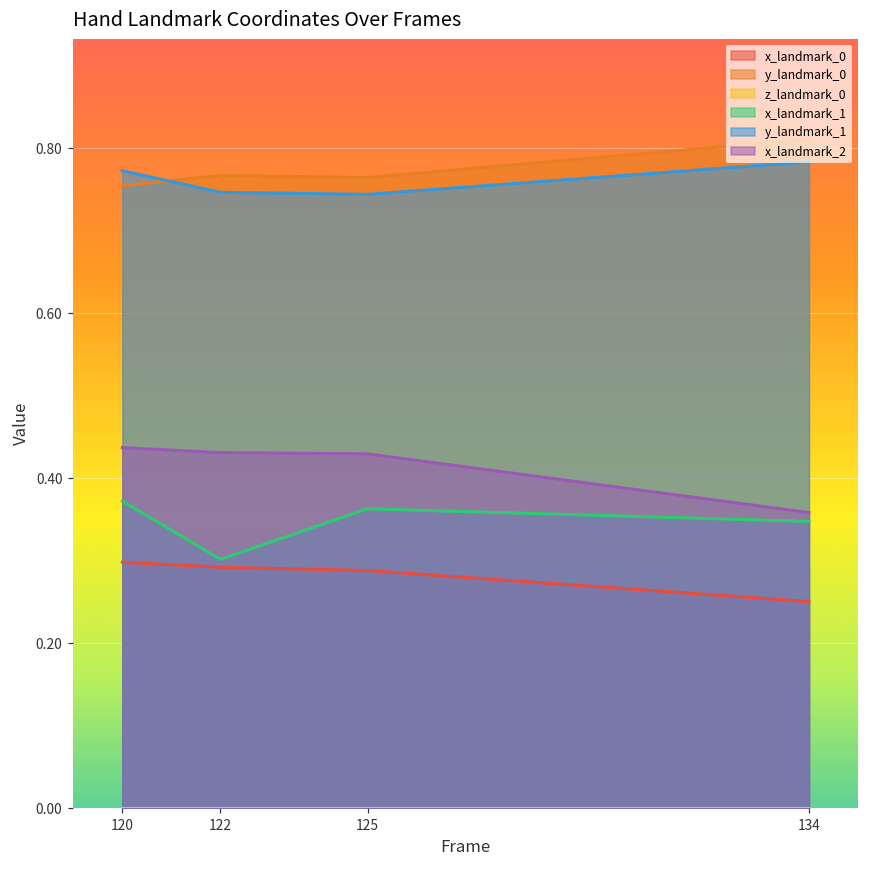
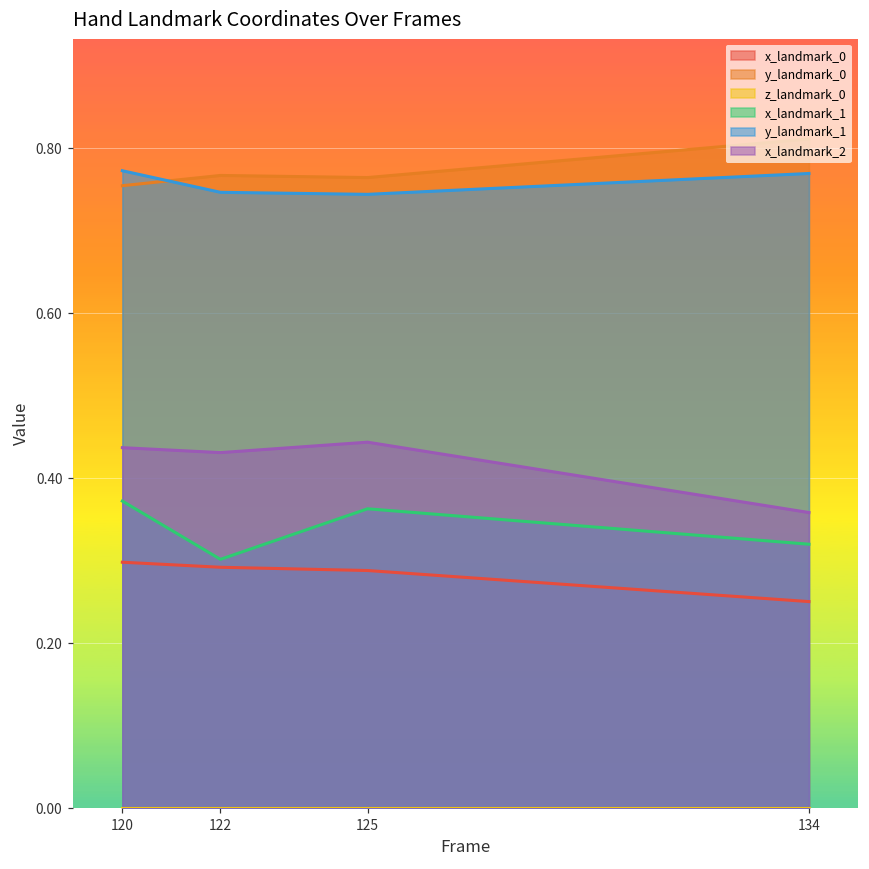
x_landmark_2, 125: 0.43 -> 0.44
x_landmark_1, 134: 0.35 -> 0.32
y_landmark_1, 134: 0.78 -> 0.77
